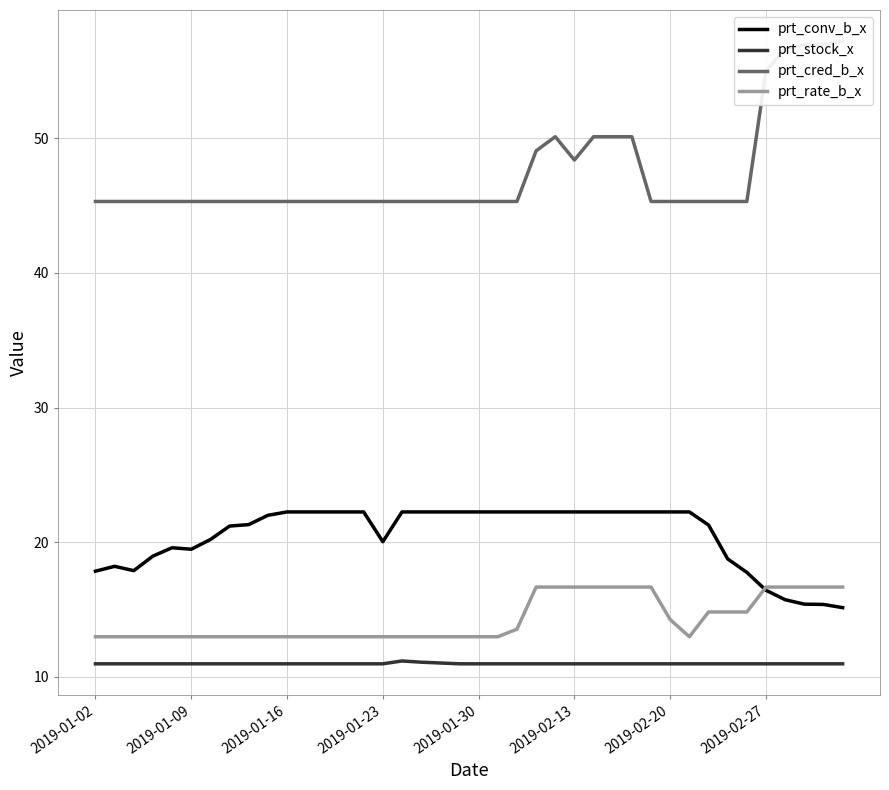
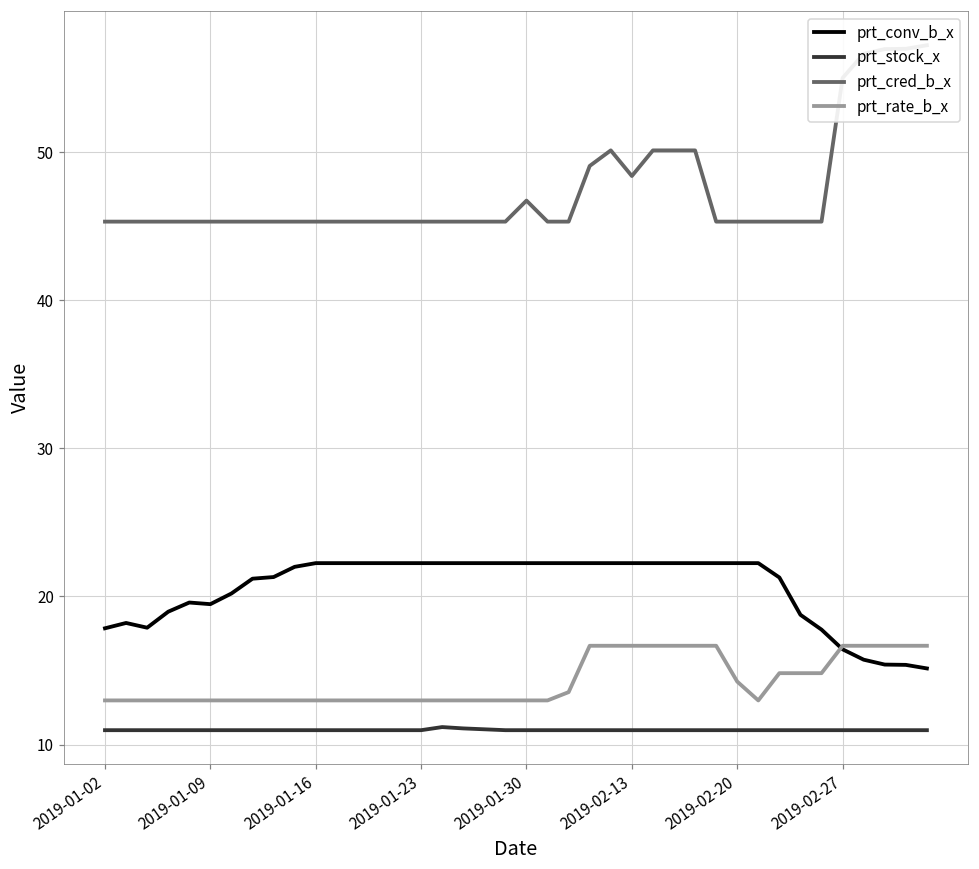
prt_conv_b_x, 2019-01-23: 20.0 -> 22.3
prt_cred_b_x, 2019-01-30: 45.3 -> 46.7
